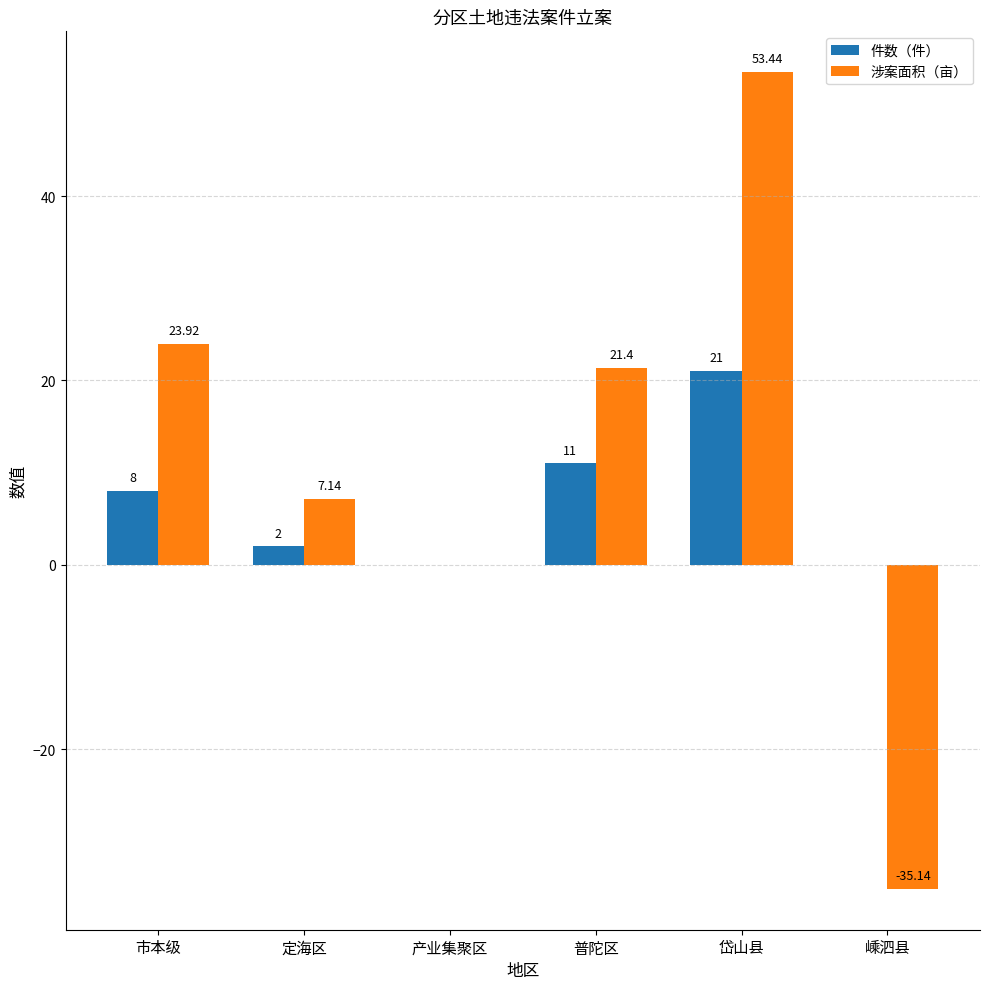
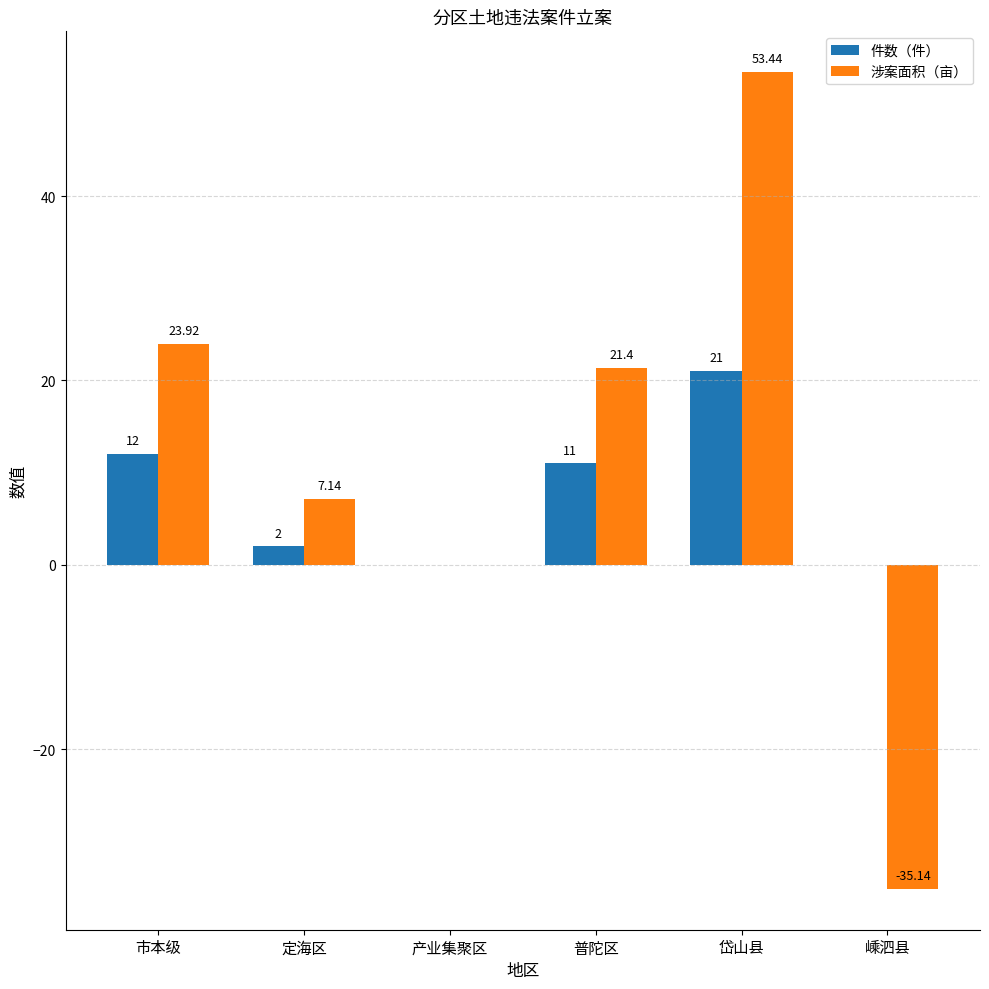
件数（件）, 市本级: 8 -> 12
